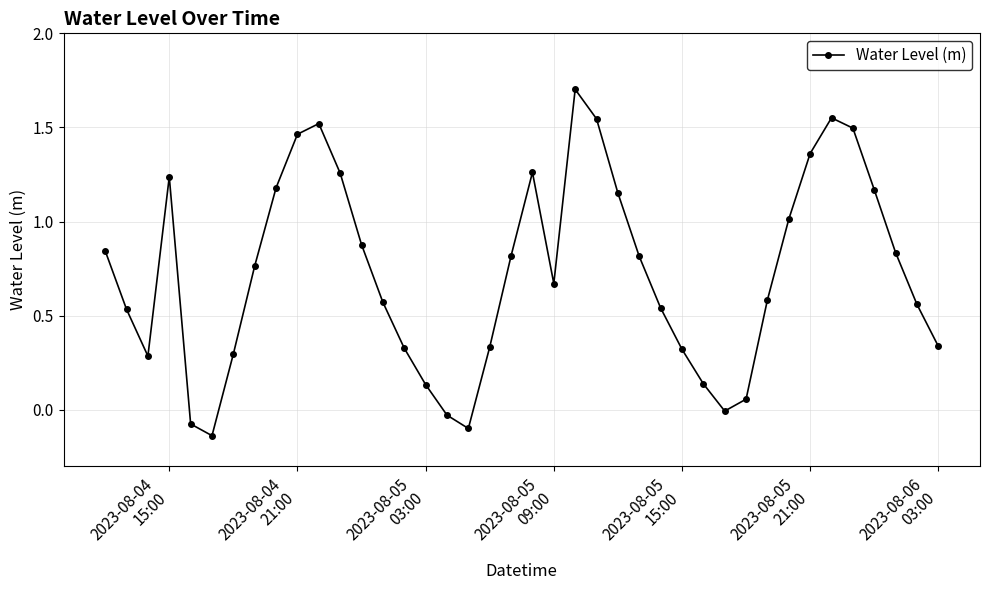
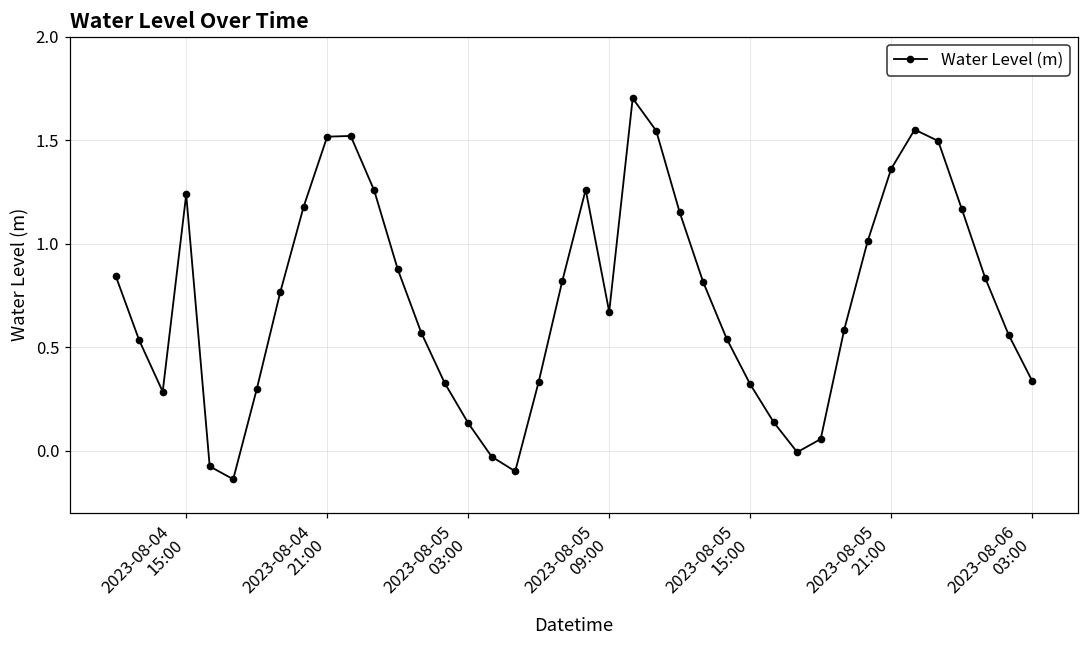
2023-08-04 21:00: 1.46 -> 1.52
